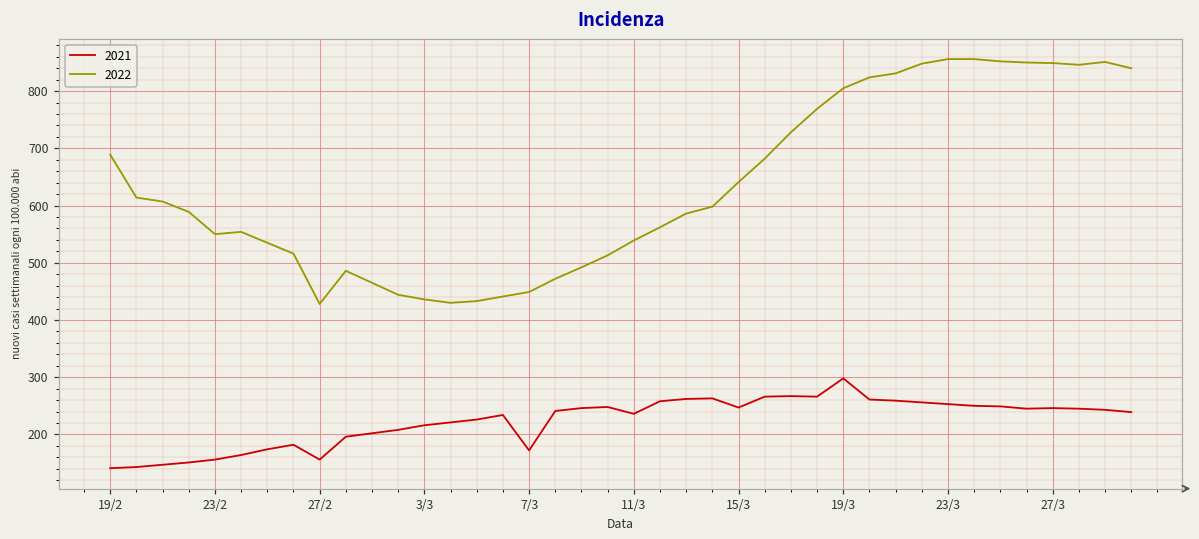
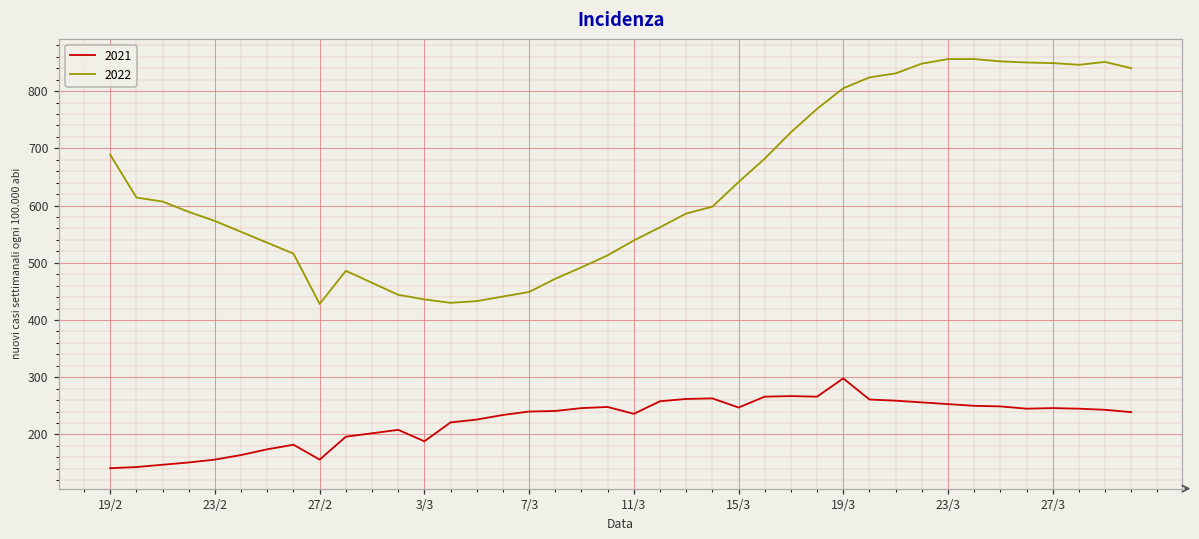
2022, 23/2: 550 -> 570
2021, 3/3: 220 -> 190
2021, 7/3: 170 -> 240
